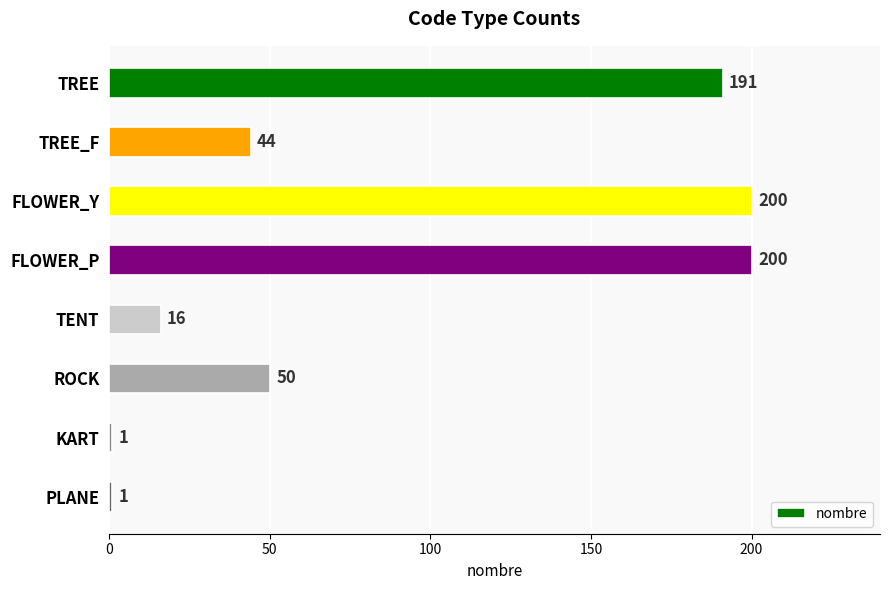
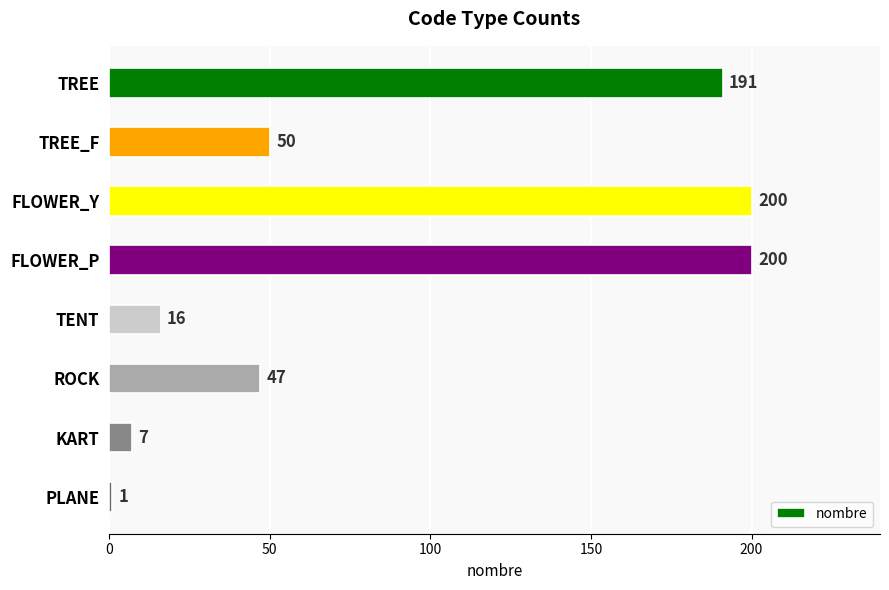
TREE_F: 44 -> 50
ROCK: 50 -> 47
KART: 1 -> 7
